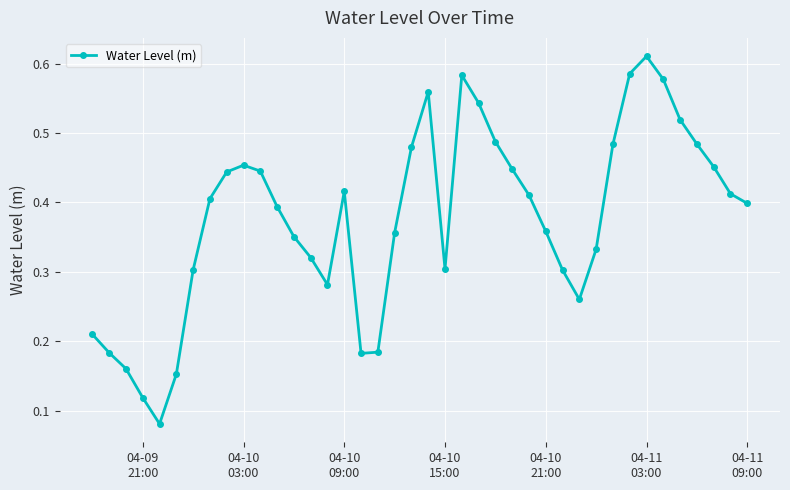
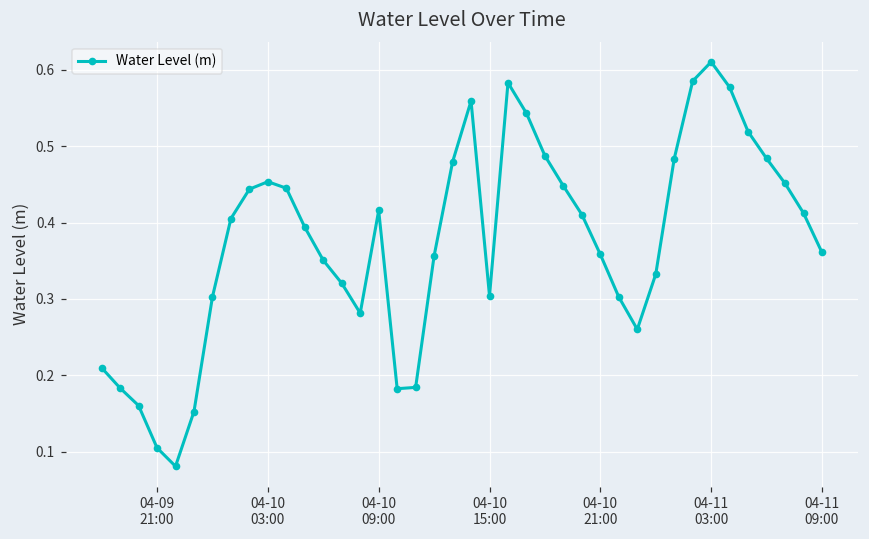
04-09 21:00: 0.12 -> 0.10
04-11 09:00: 0.40 -> 0.36
